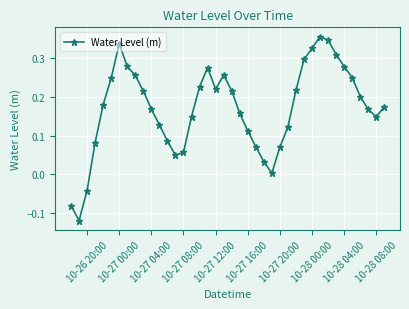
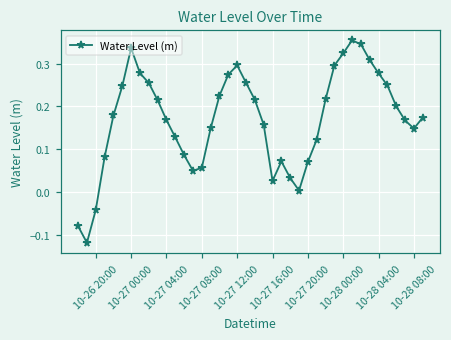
10-27 12:00: 0.22 -> 0.30
10-27 16:00: 0.11 -> 0.03
